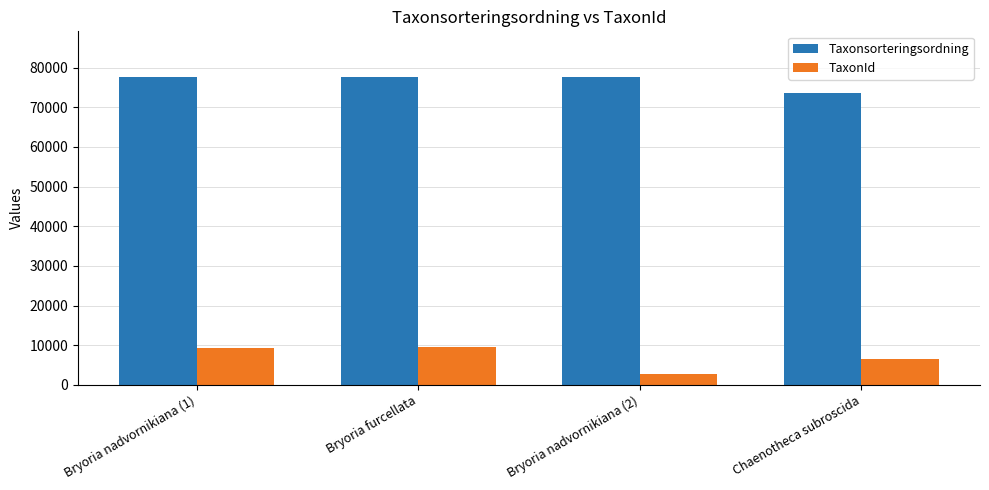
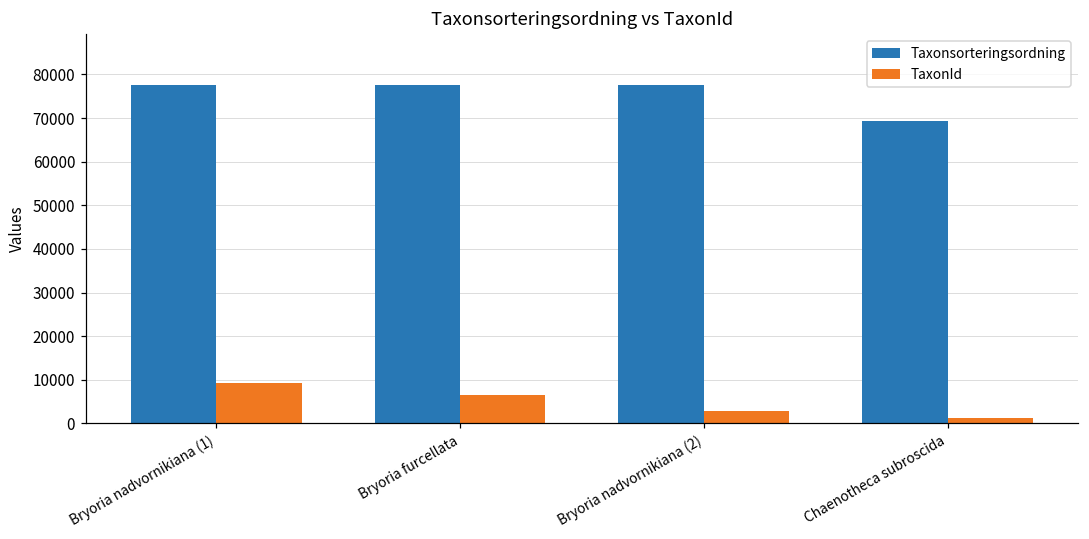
TaxonId, Bryoria furcellata: 9000 -> 6000
Taxonsorteringsordning, Chaenotheca subroscida: 74000 -> 69000
TaxonId, Chaenotheca subroscida: 6000 -> 1000
